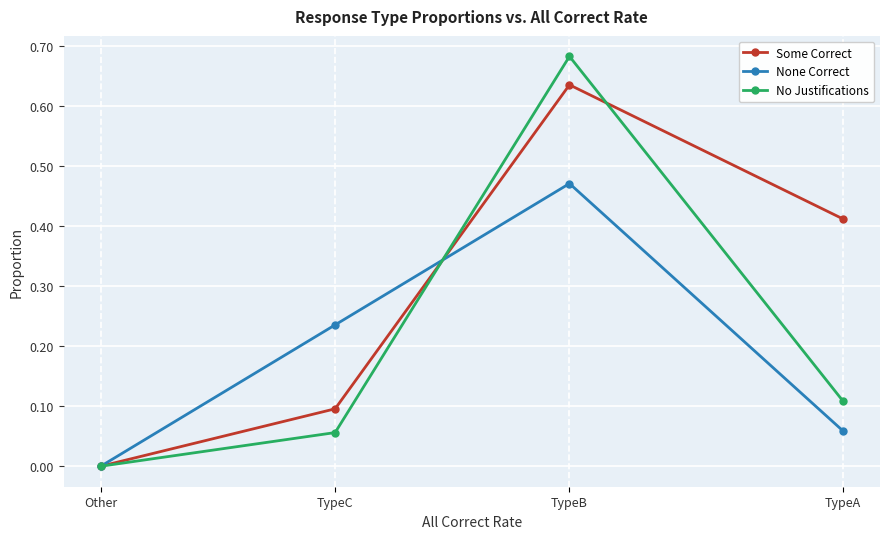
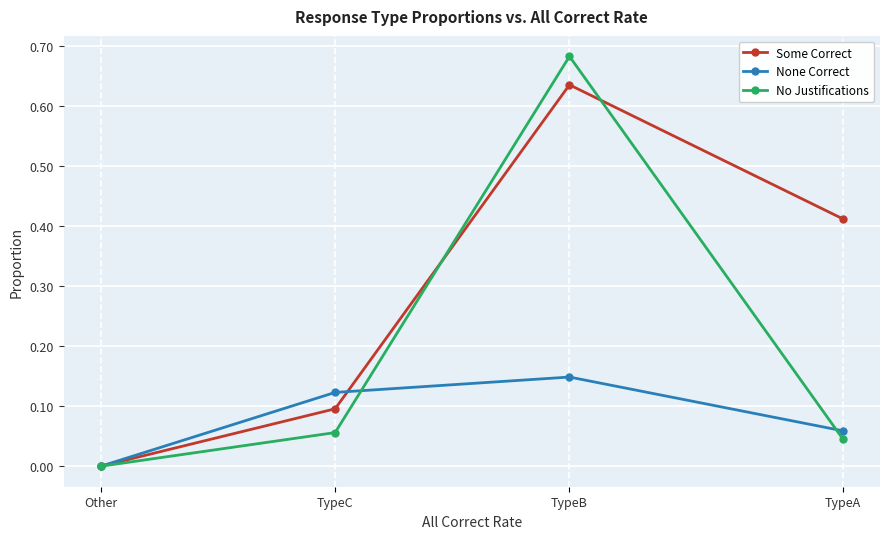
None Correct, TypeC: 0.24 -> 0.12
None Correct, TypeB: 0.47 -> 0.15
No Justifications, TypeA: 0.11 -> 0.05
